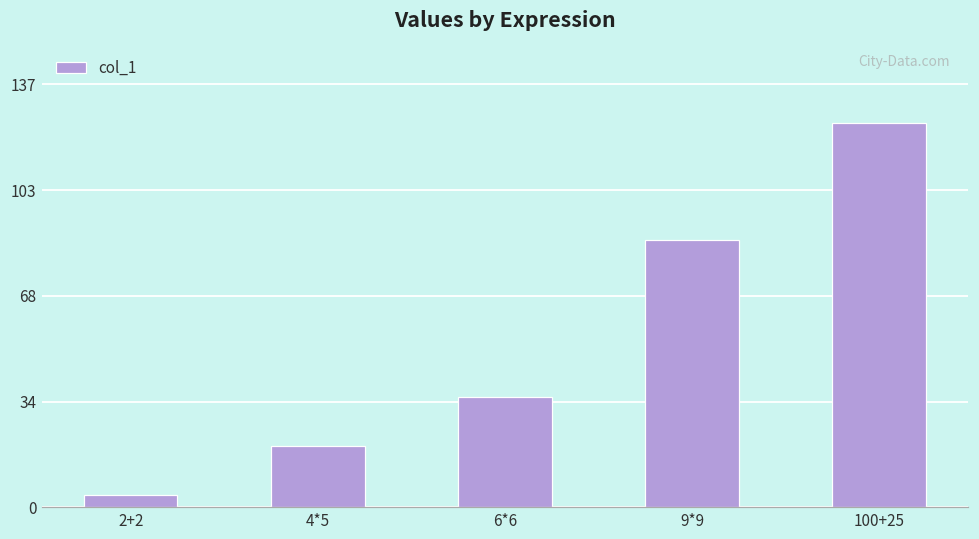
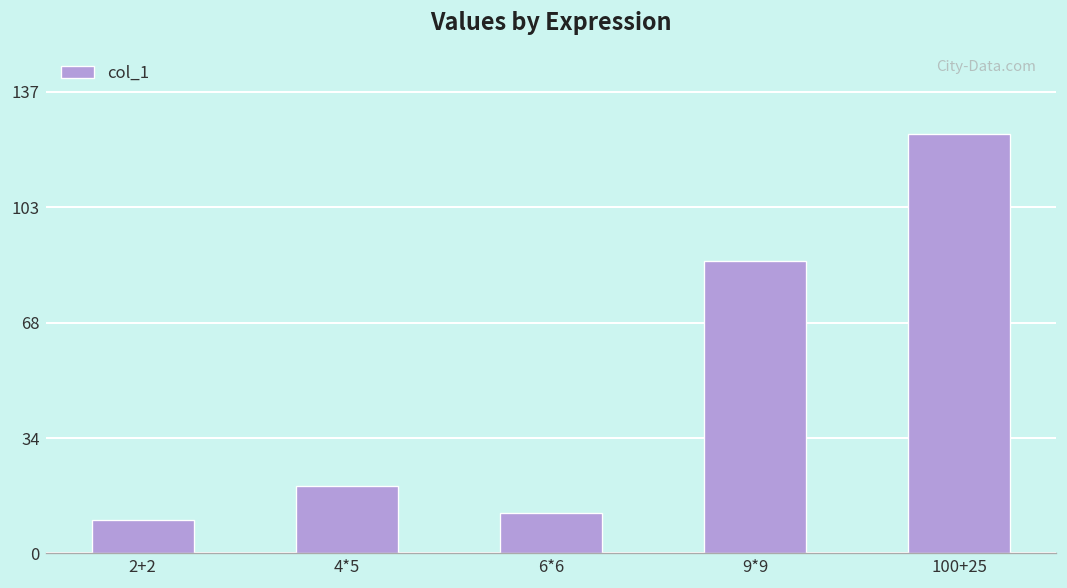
2+2: 4 -> 10
6*6: 36 -> 12
